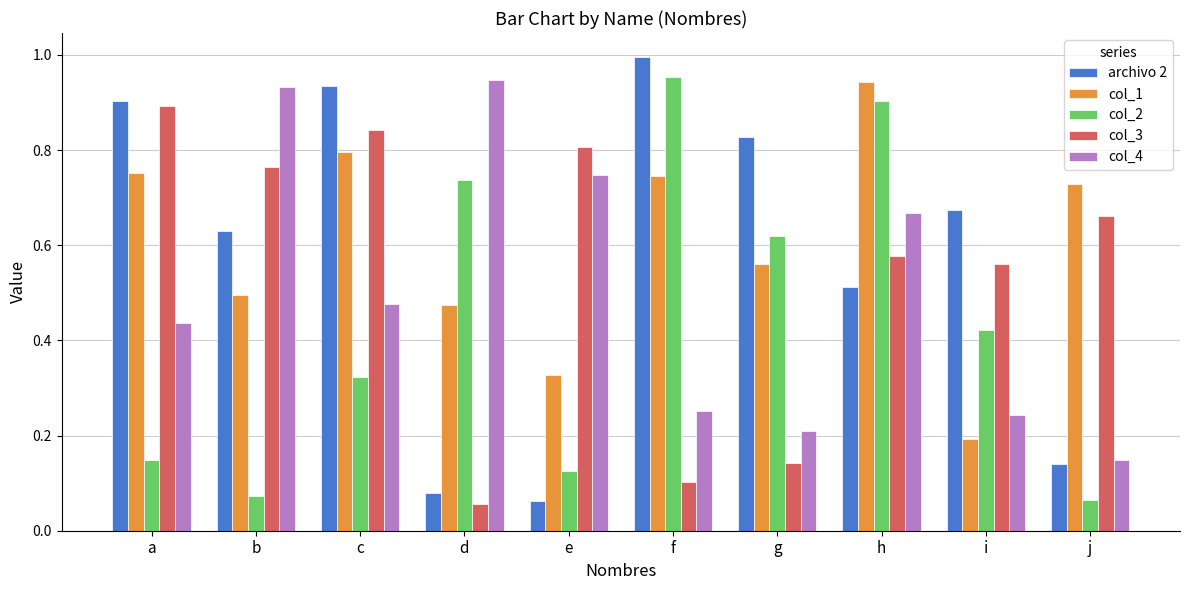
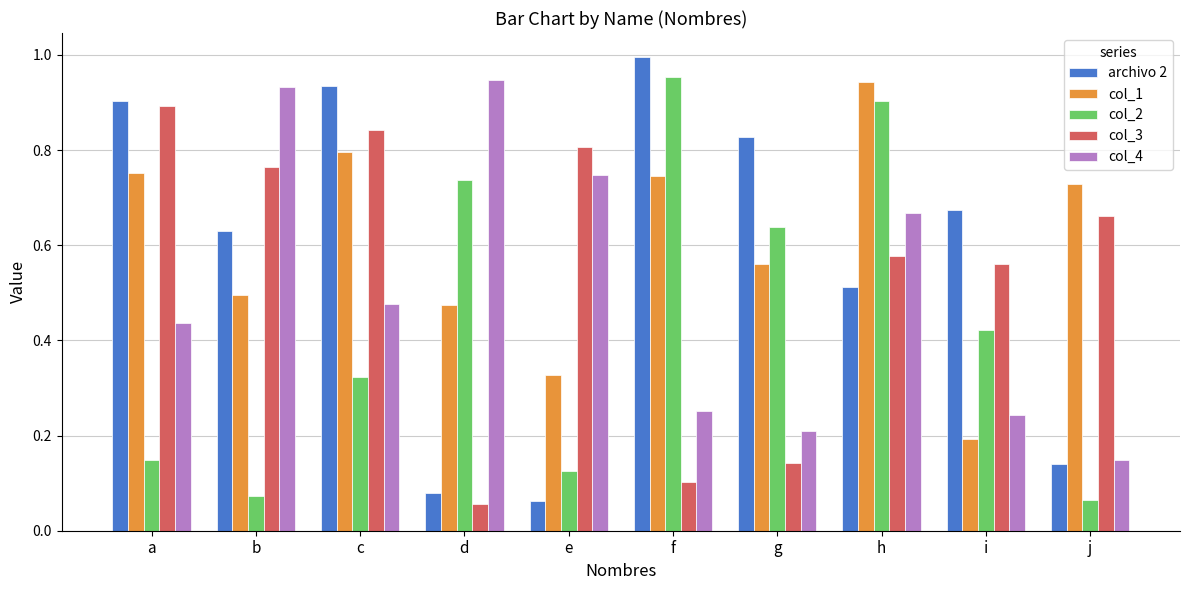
col_2, g: 0.62 -> 0.64
